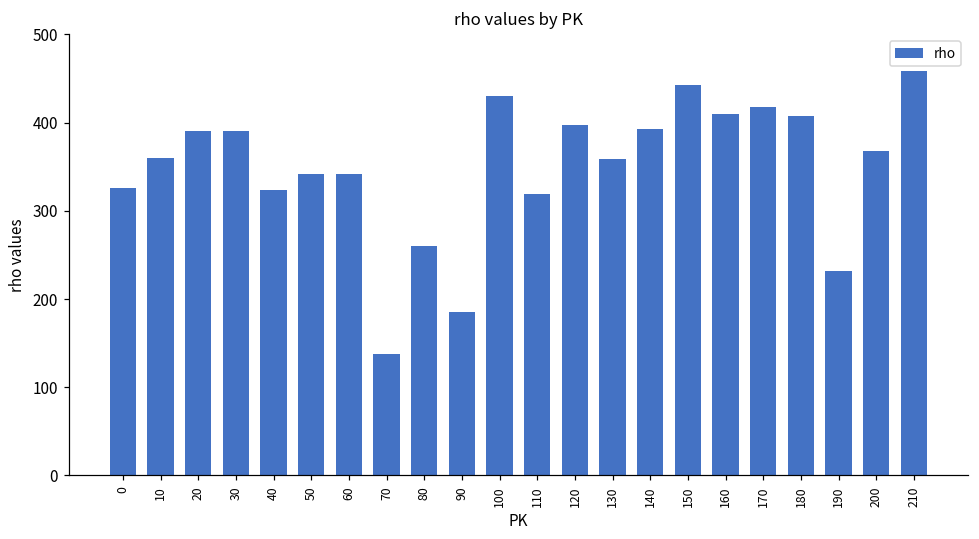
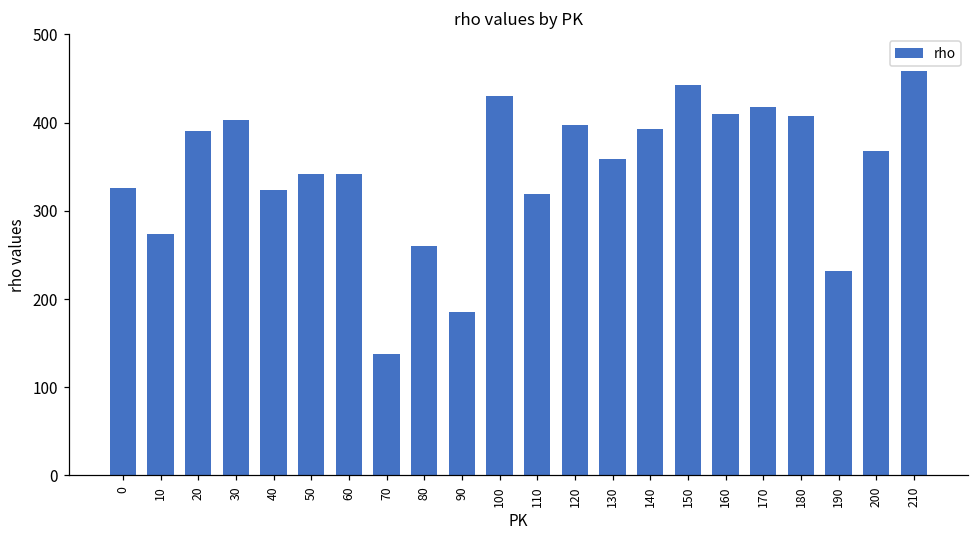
10: 360 -> 270
30: 390 -> 400
